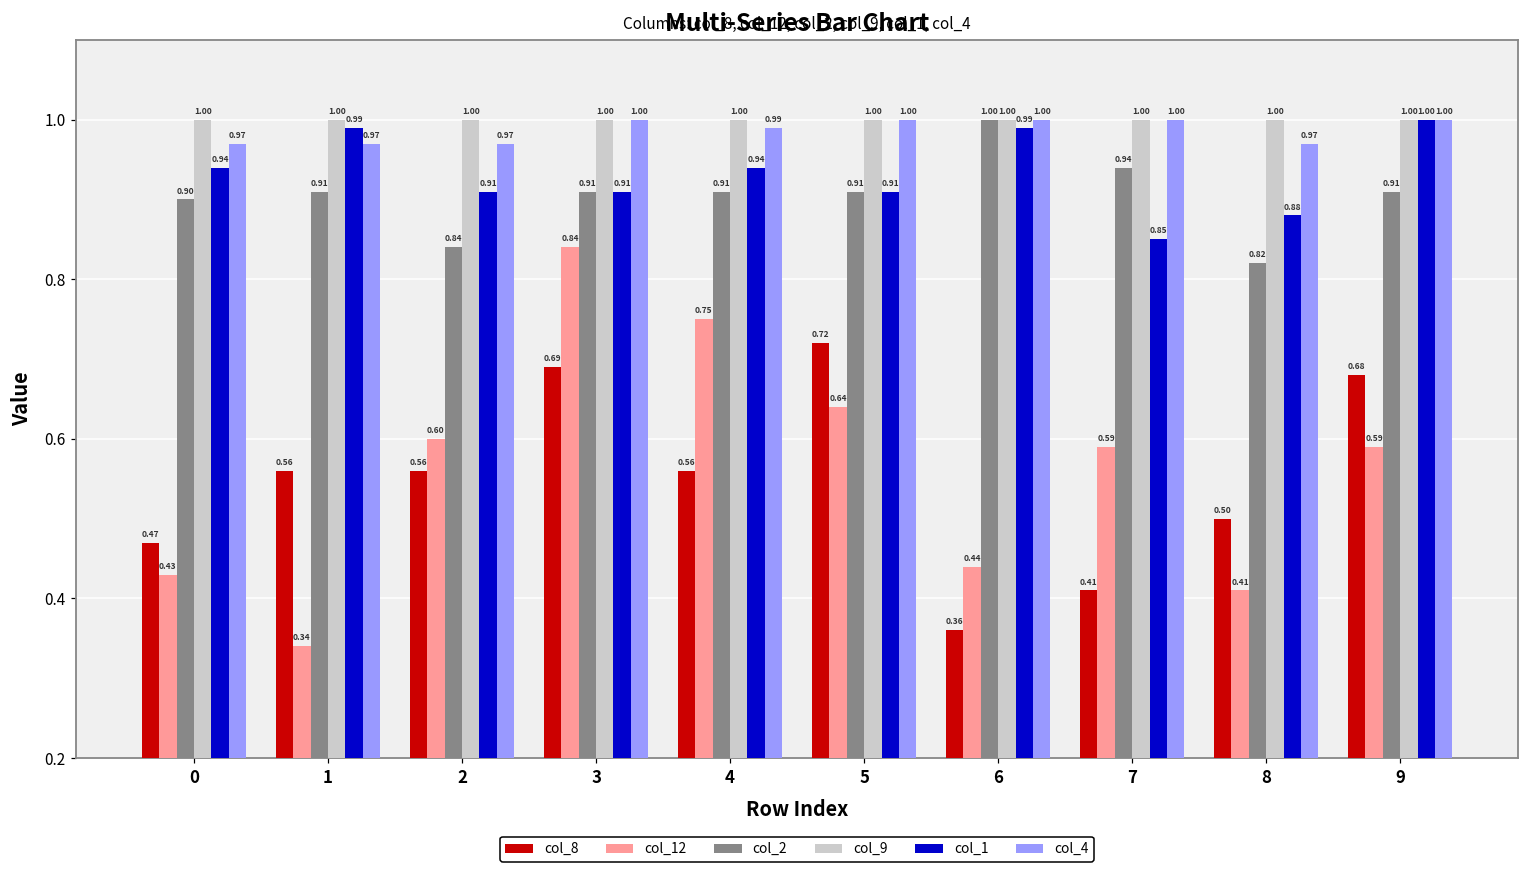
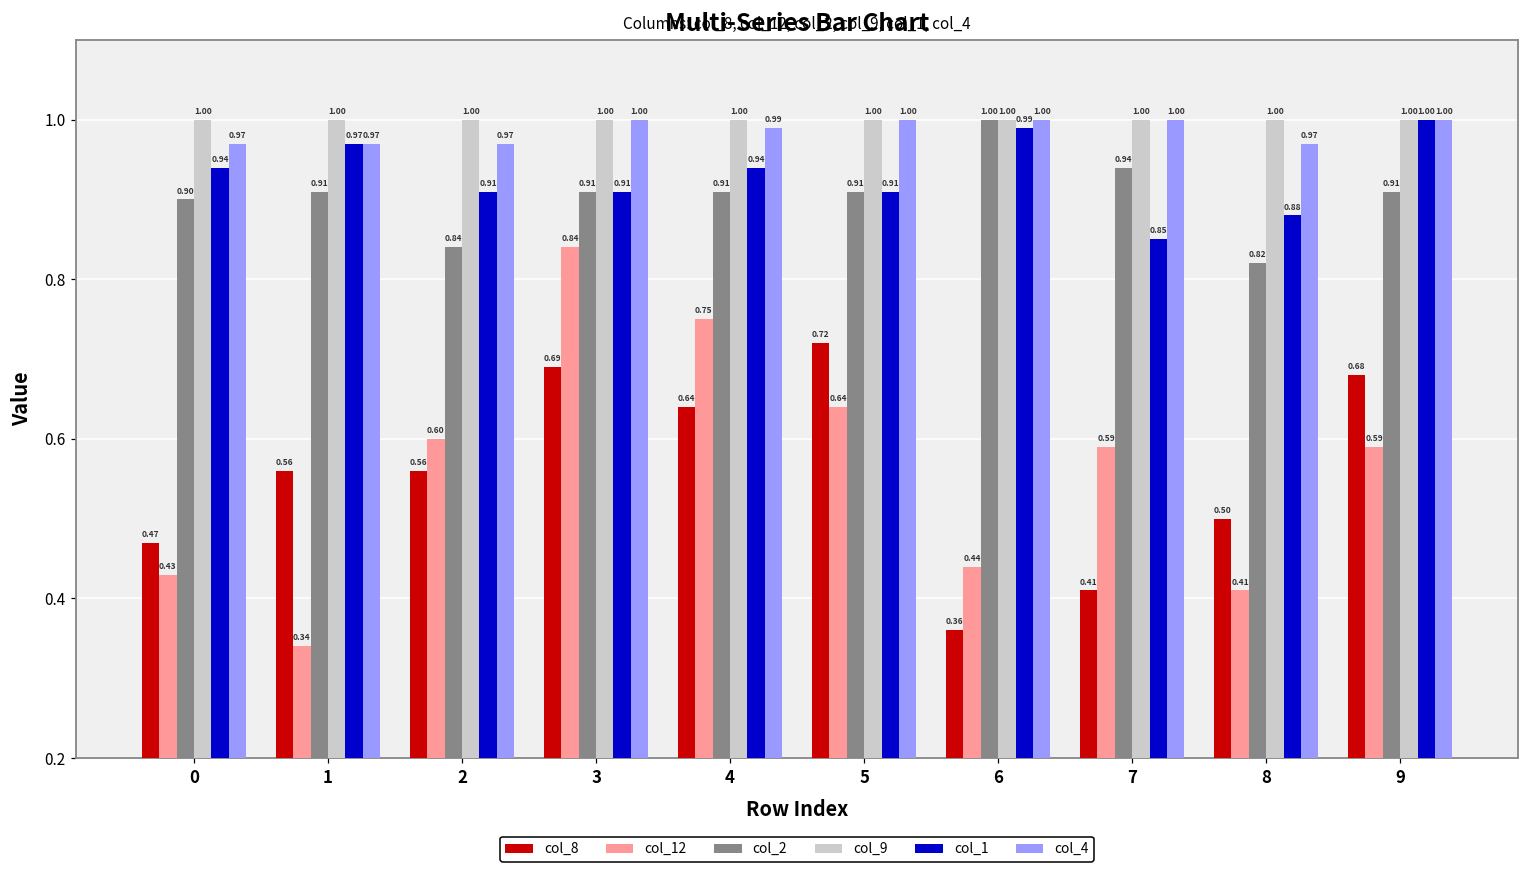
col_1, 1: 0.99 -> 0.97
col_8, 4: 0.56 -> 0.64
